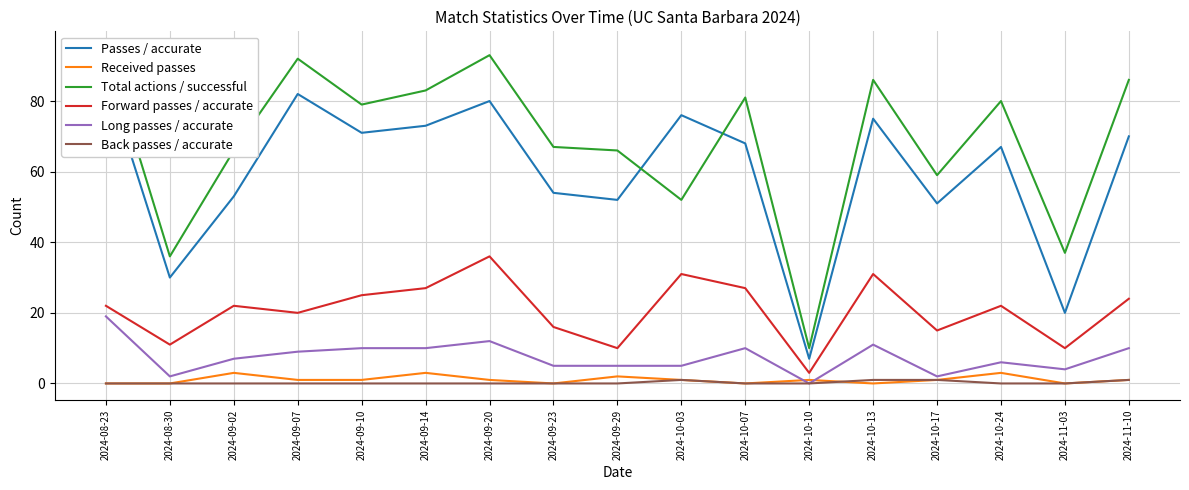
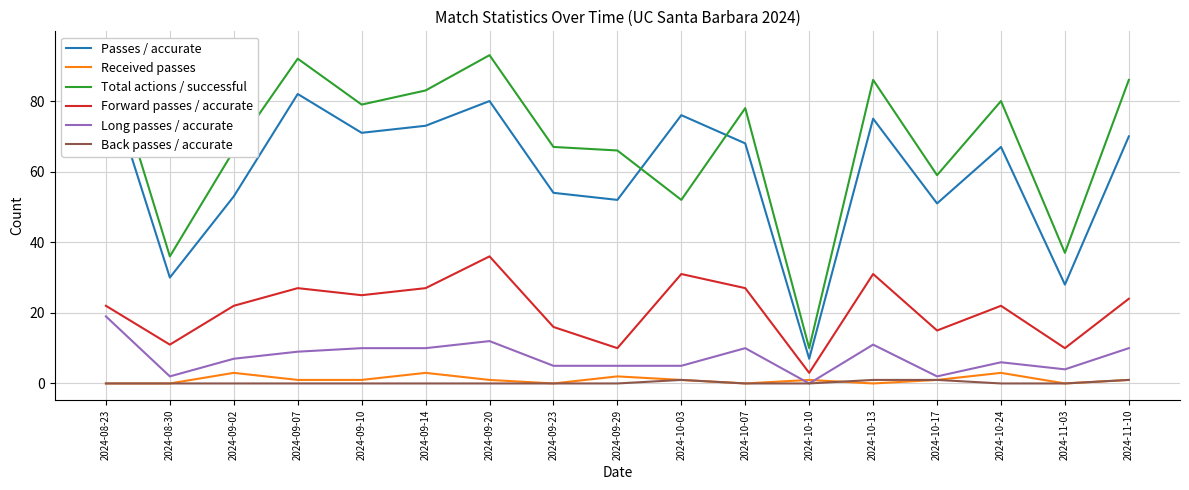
Forward passes / accurate, 2024-09-07: 20 -> 27
Total actions / successful, 2024-10-07: 81 -> 78
Passes / accurate, 2024-11-03: 20 -> 28
